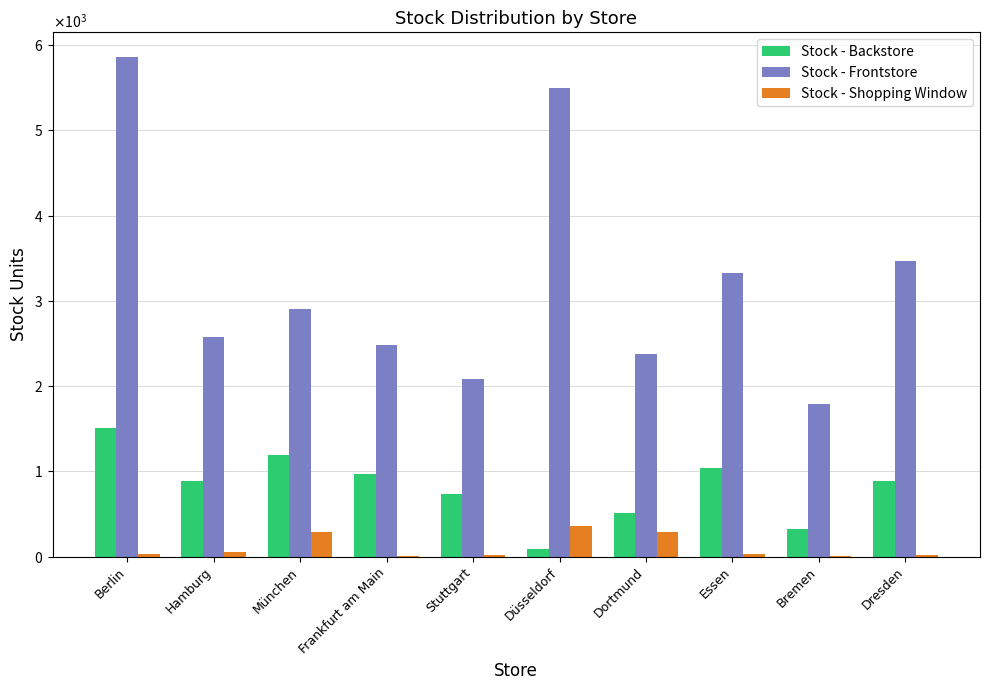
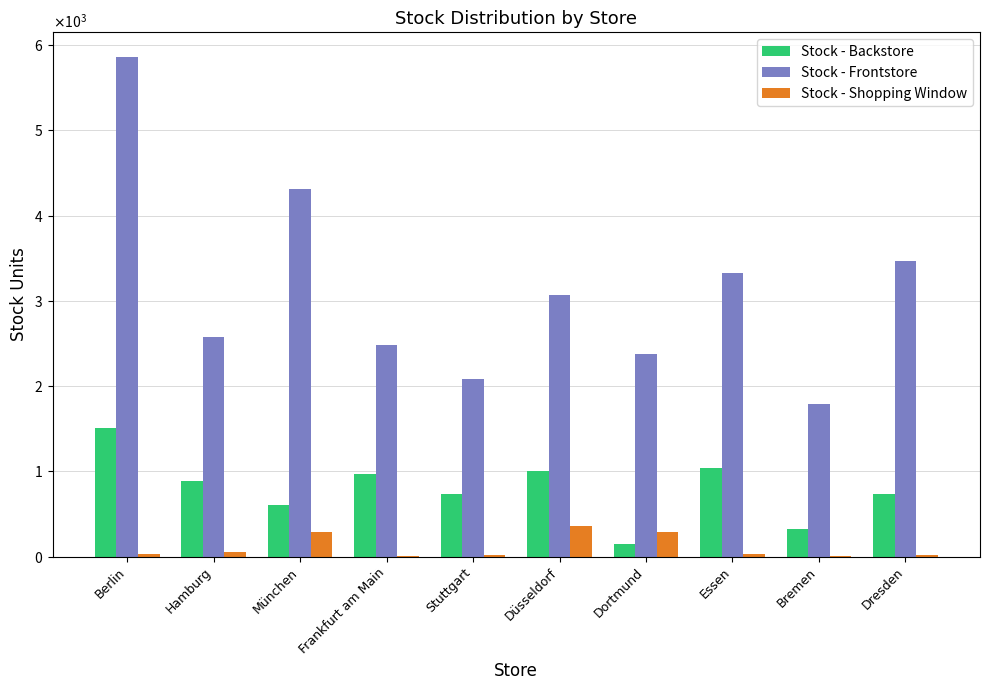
Stock - Backstore, München: 1200 -> 600
Stock - Frontstore, München: 2900 -> 4300
Stock - Backstore, Düsseldorf: 100 -> 1000
Stock - Frontstore, Düsseldorf: 5500 -> 3100
Stock - Backstore, Dortmund: 500 -> 200
Stock - Backstore, Dresden: 900 -> 700
